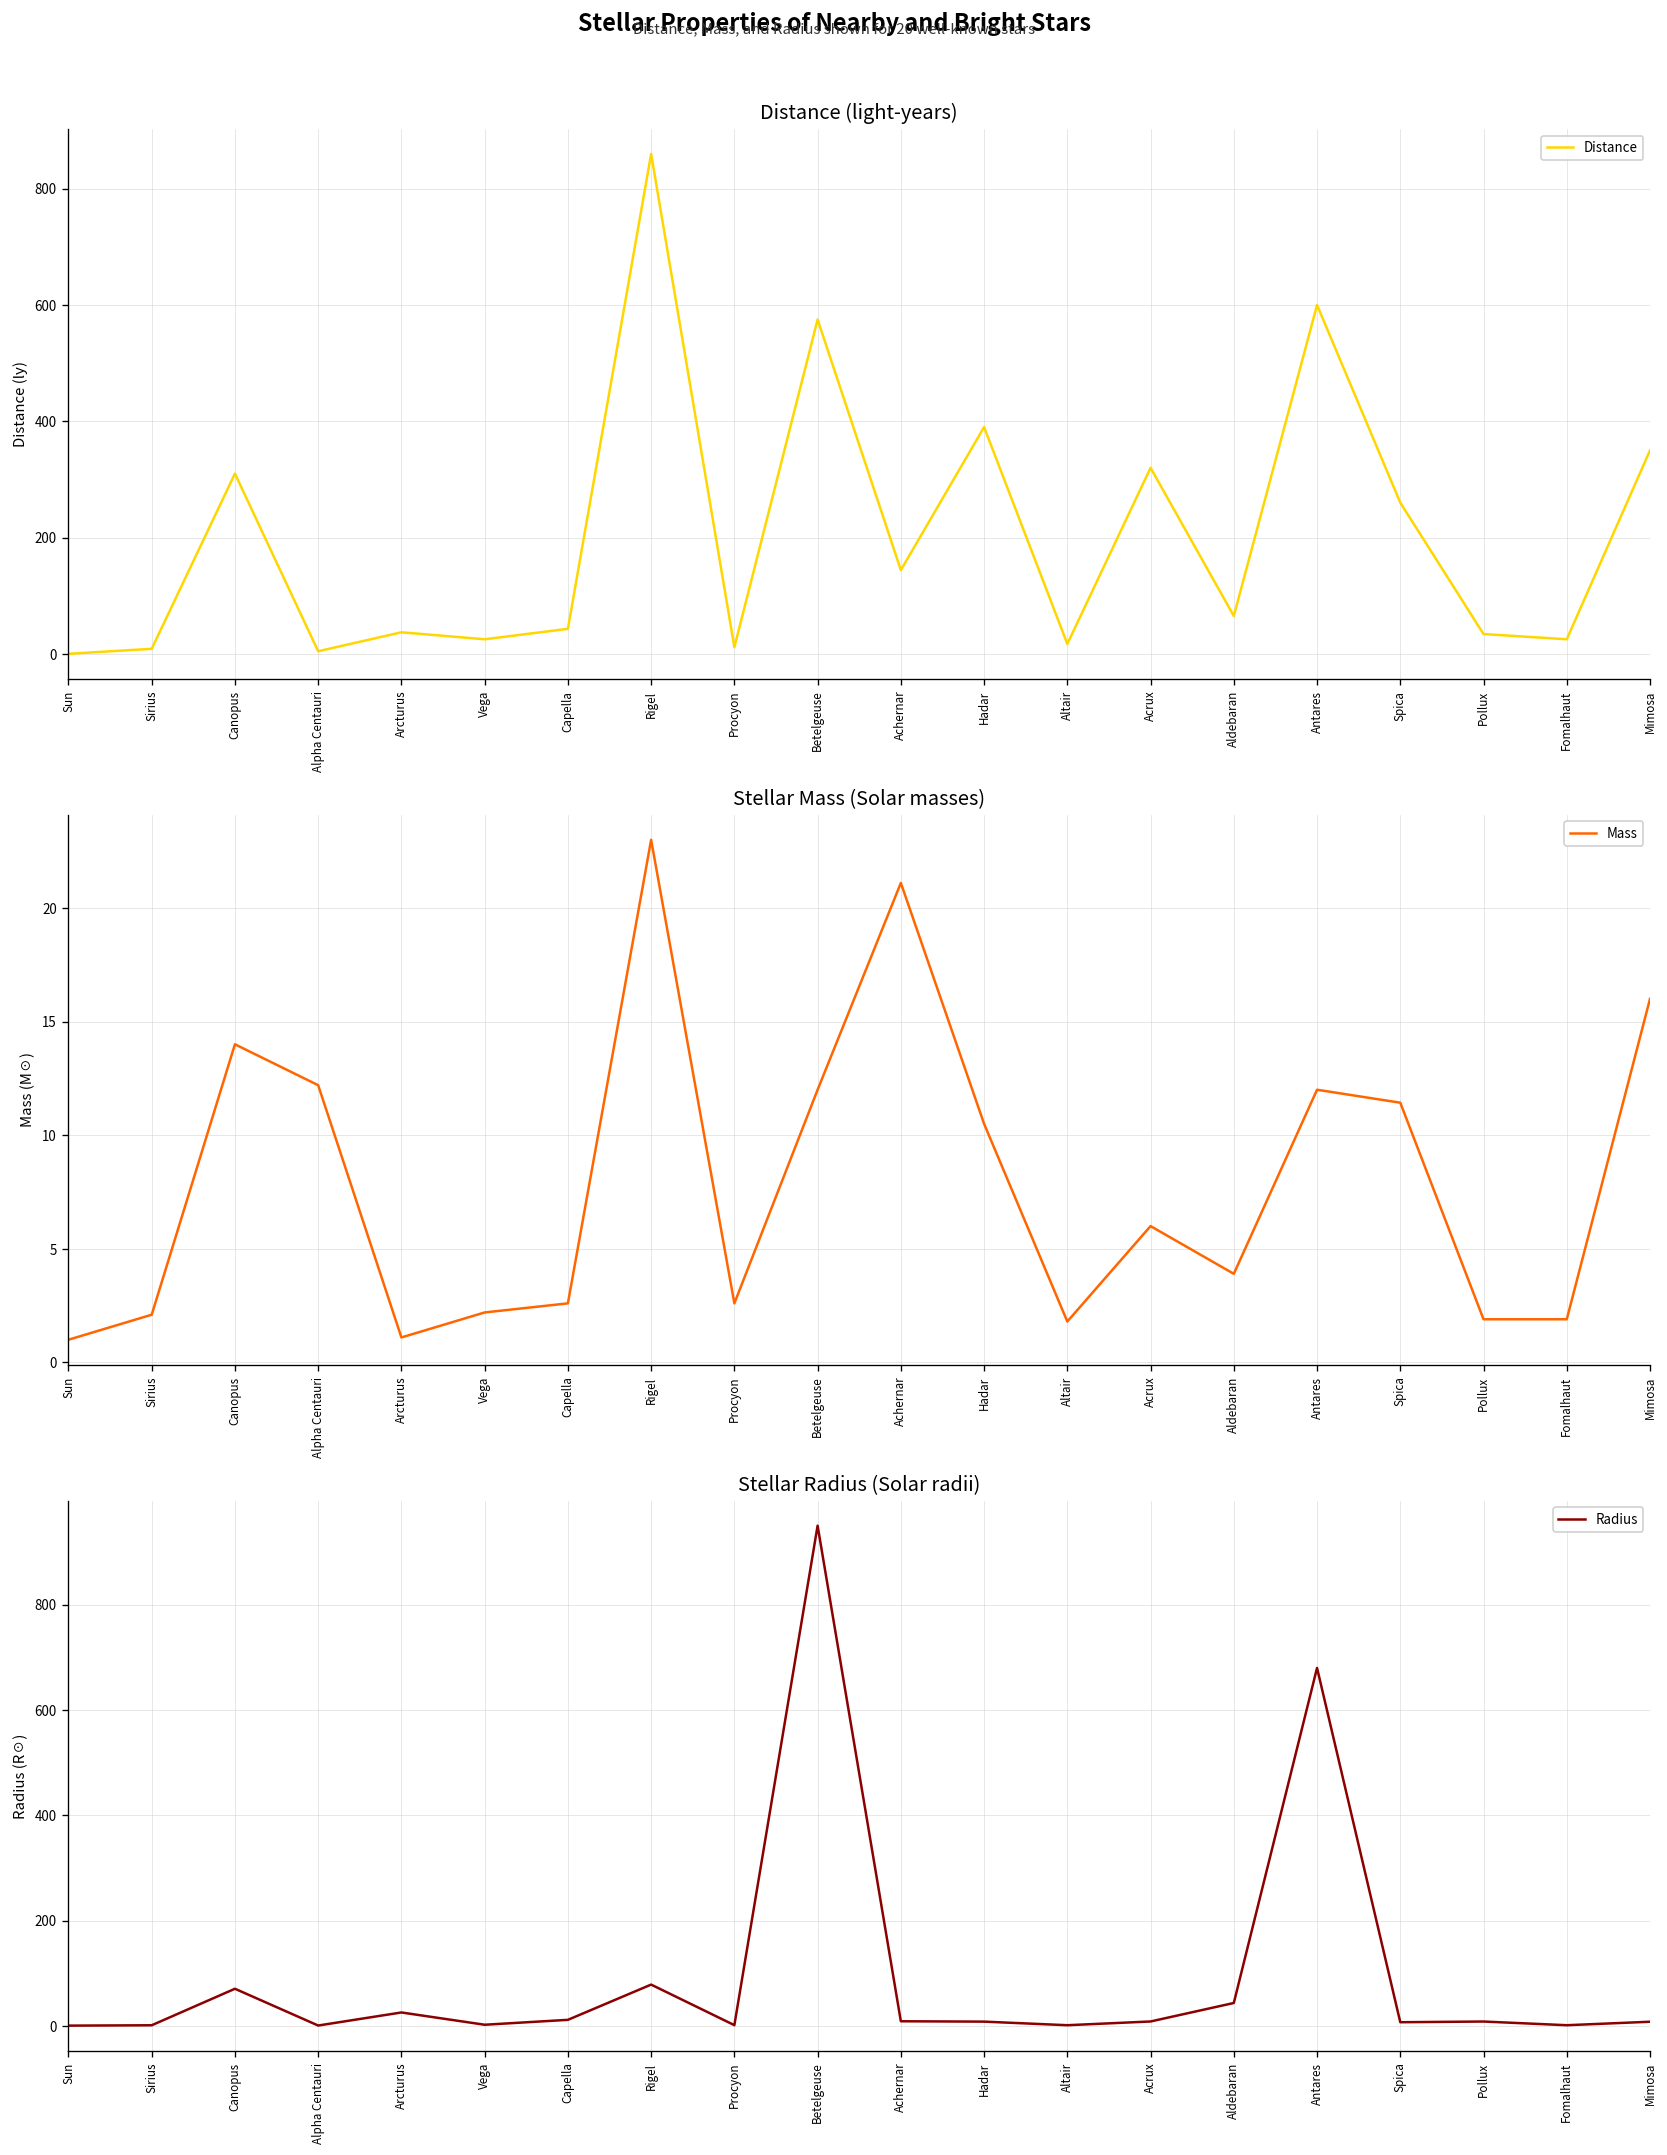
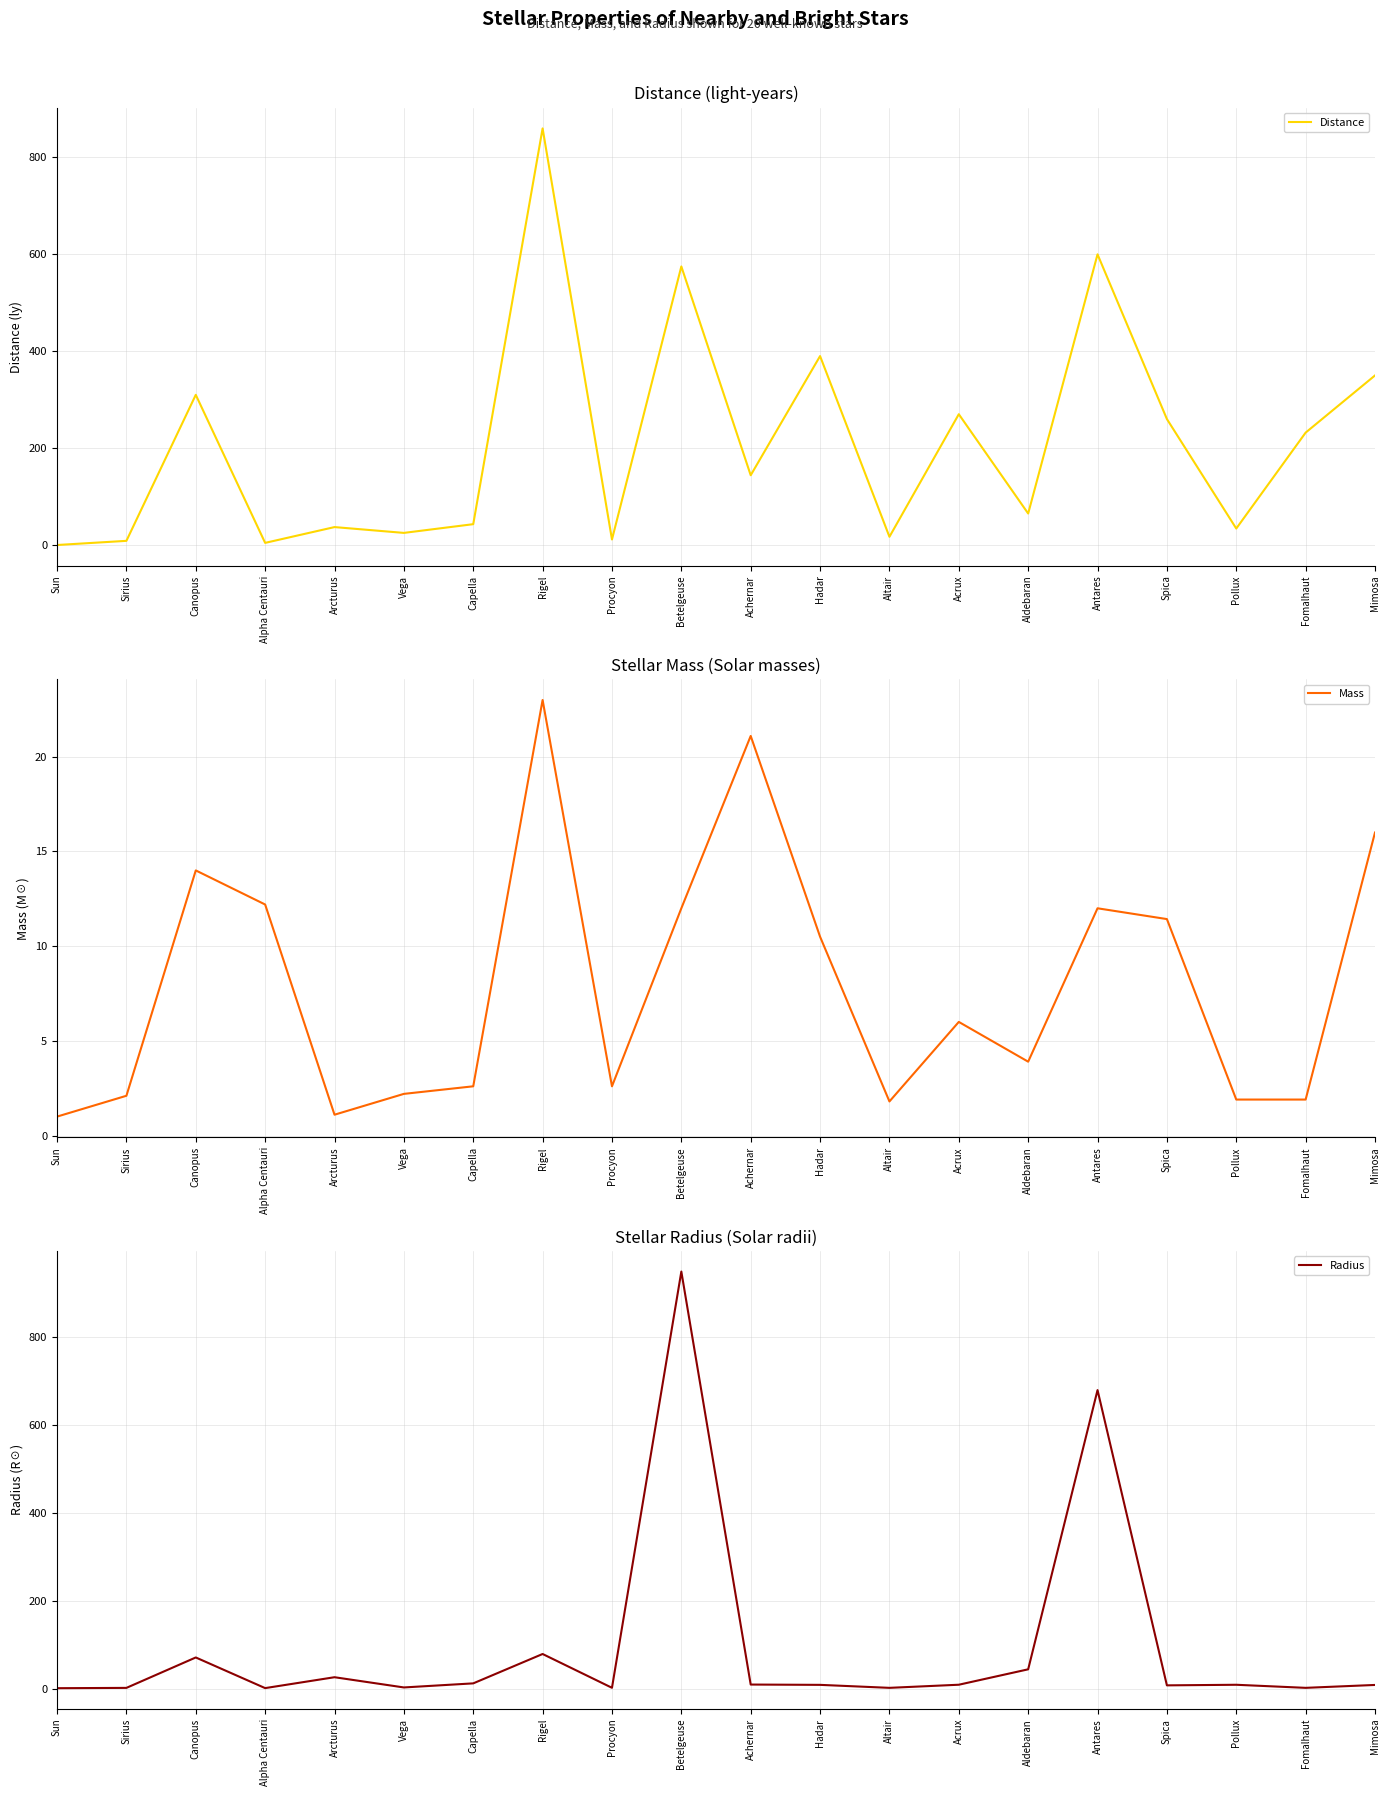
Distance (light-years), Acrux: 320 -> 270
Distance (light-years), Fomalhaut: 30 -> 230
